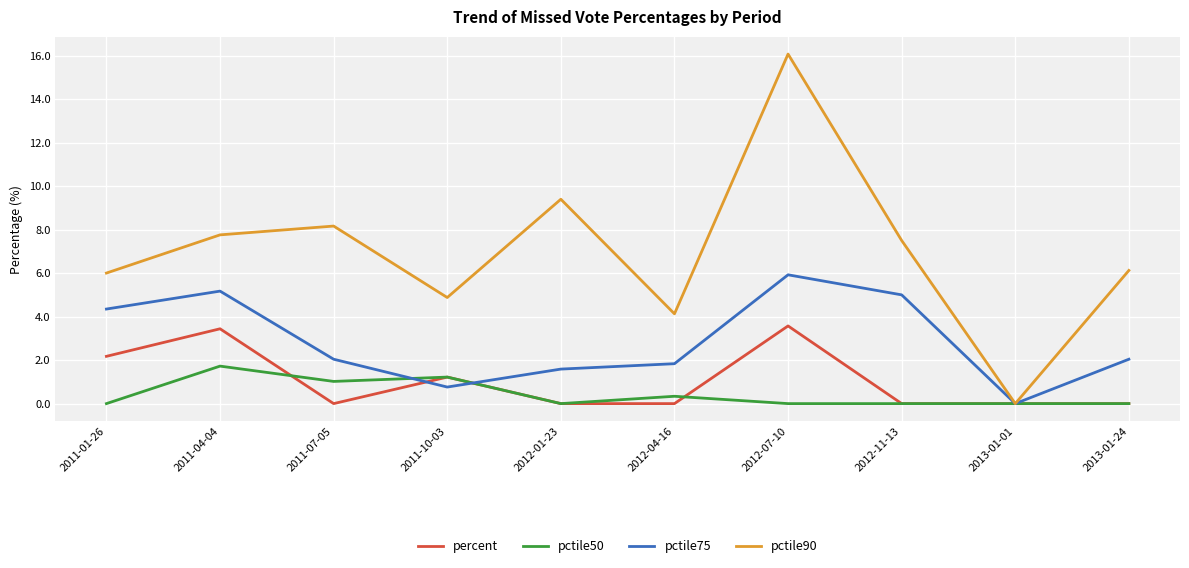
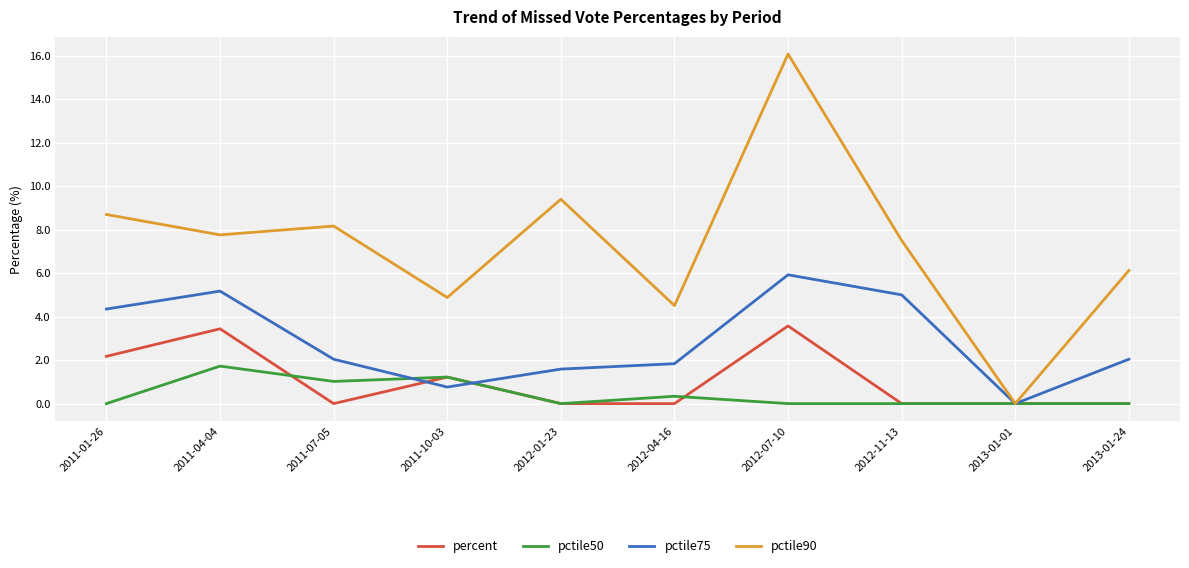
pctile90, 2011-01-26: 6.0 -> 8.7
pctile90, 2012-04-16: 4.1 -> 4.5
